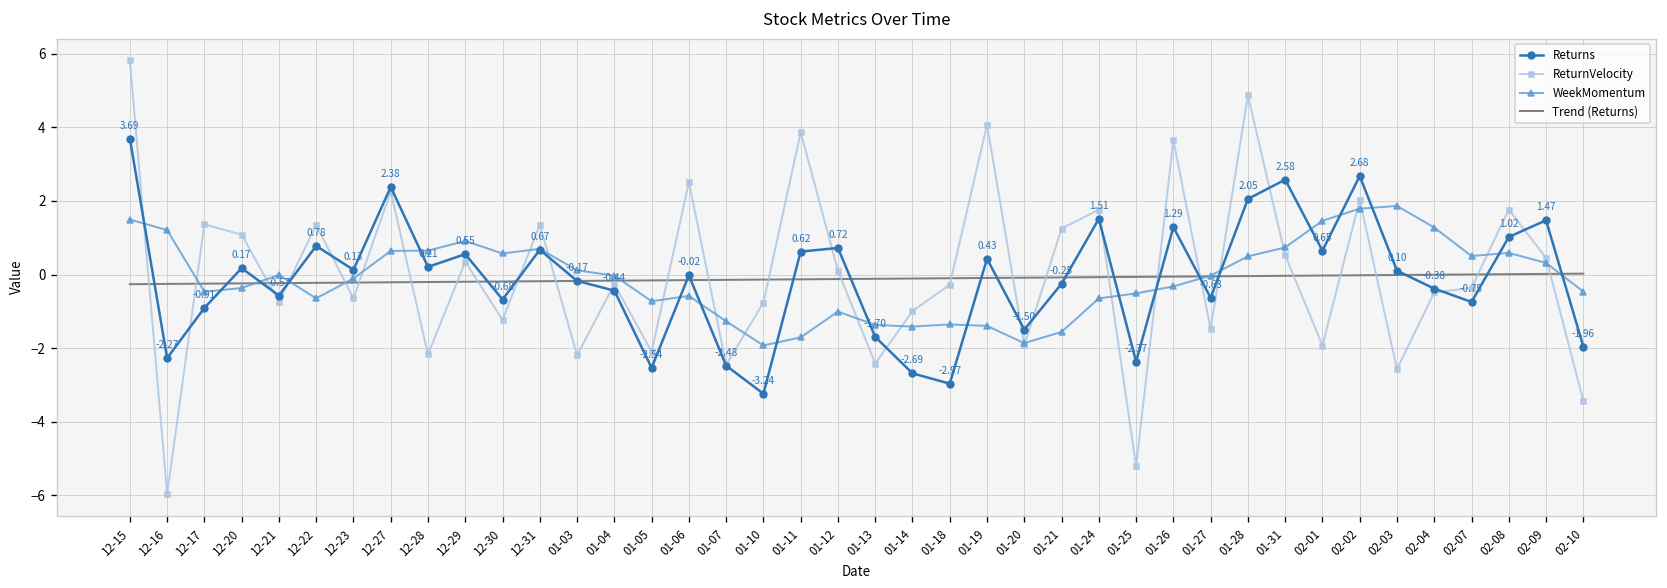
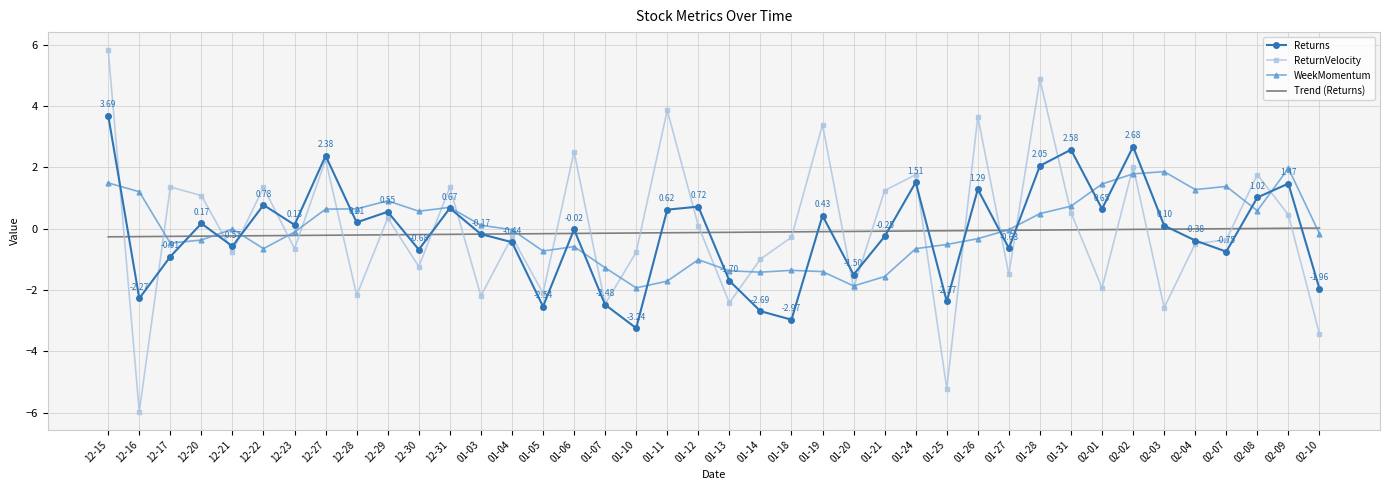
ReturnVelocity, 01-19: 4.1 -> 3.4
WeekMomentum, 02-07: 0.5 -> 1.4
WeekMomentum, 02-09: 0.3 -> 2.0
WeekMomentum, 02-10: -0.5 -> -0.2
